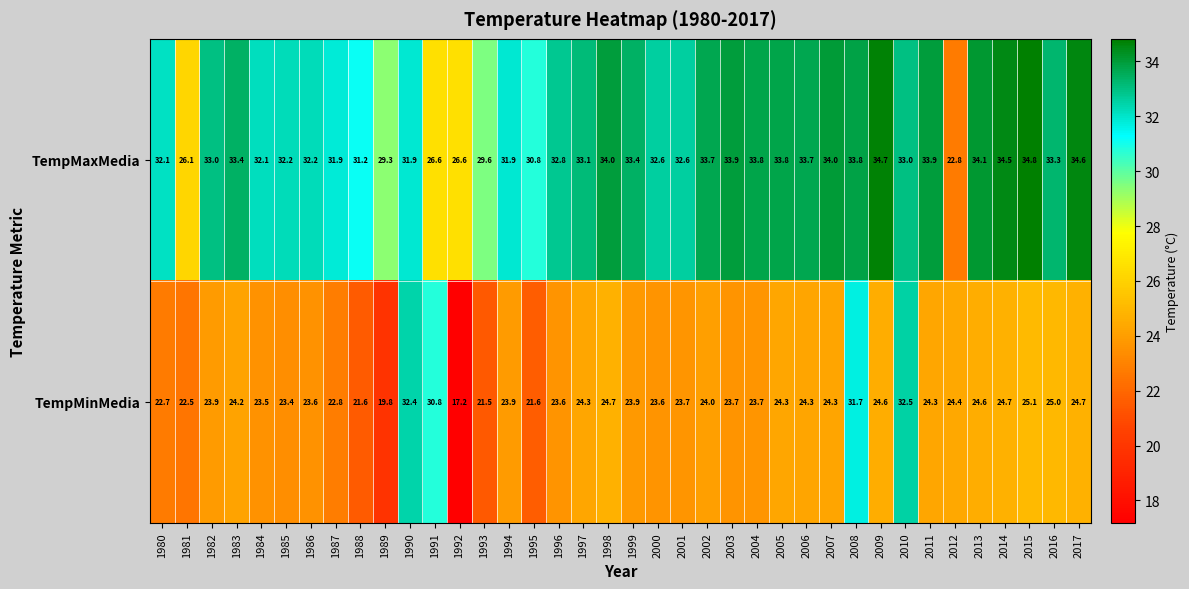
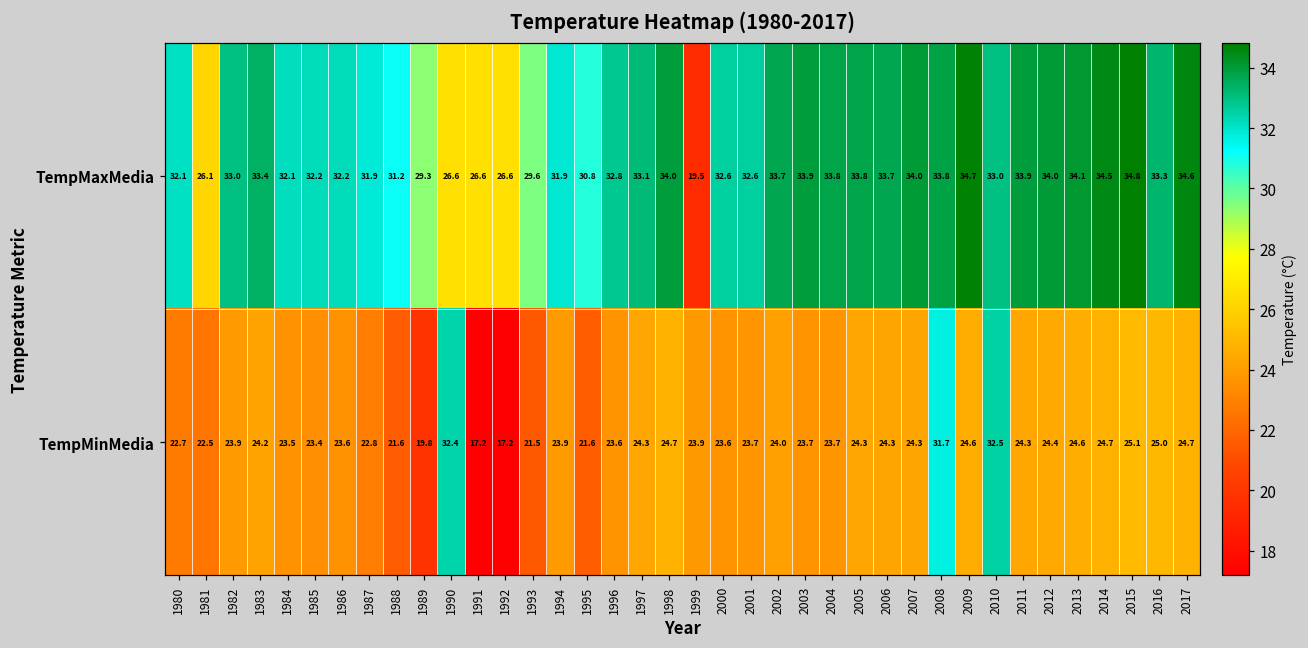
TempMaxMedia, 1990: 31.9 -> 26.6
TempMaxMedia, 1999: 33.4 -> 19.5
TempMaxMedia, 2012: 22.8 -> 34.0
TempMinMedia, 1991: 30.8 -> 17.2
